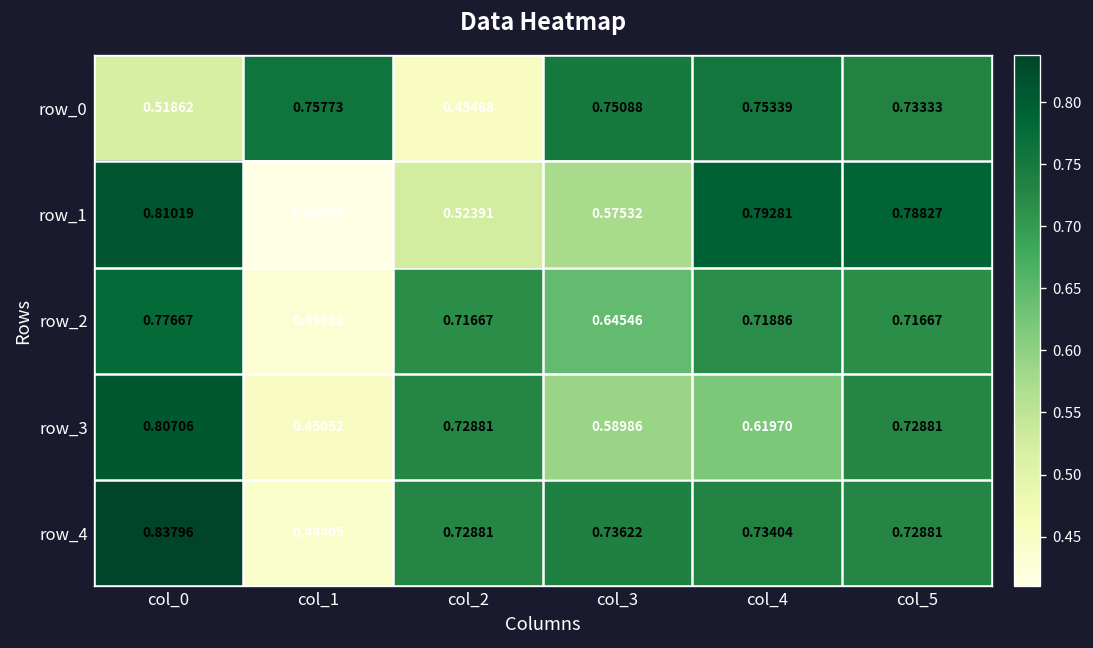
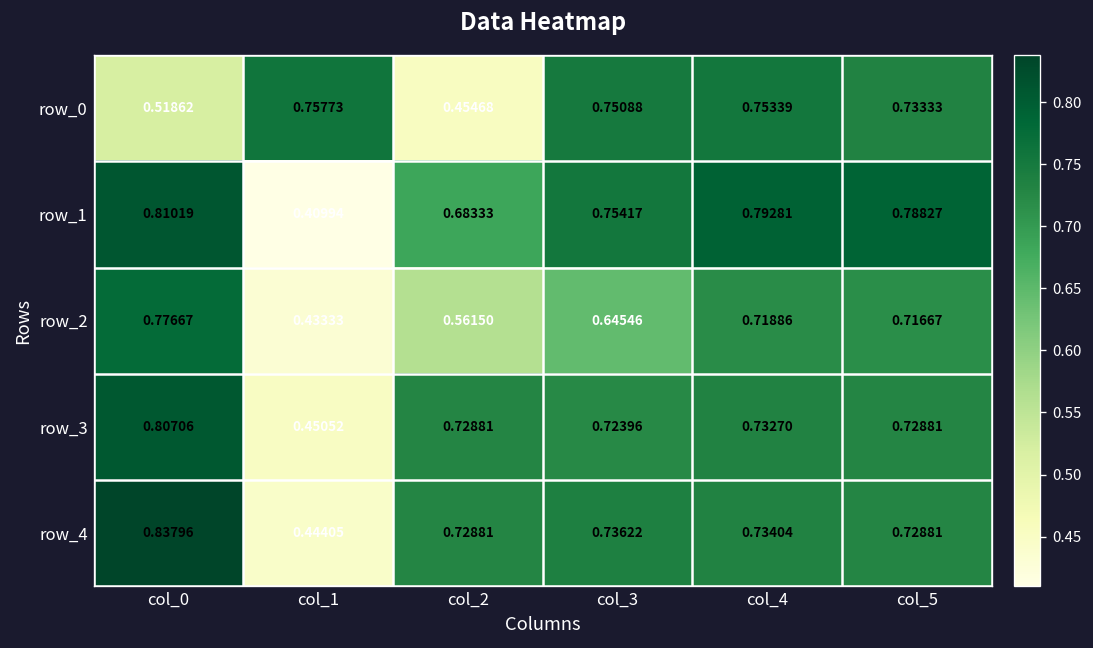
row_1, col_2: 0.52391 -> 0.68333
row_1, col_3: 0.57532 -> 0.75417
row_2, col_2: 0.71667 -> 0.56150
row_3, col_3: 0.58986 -> 0.72396
row_3, col_4: 0.61970 -> 0.73270
